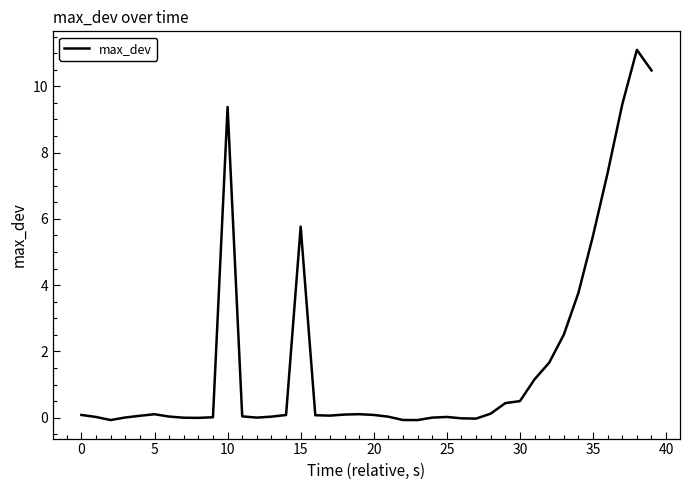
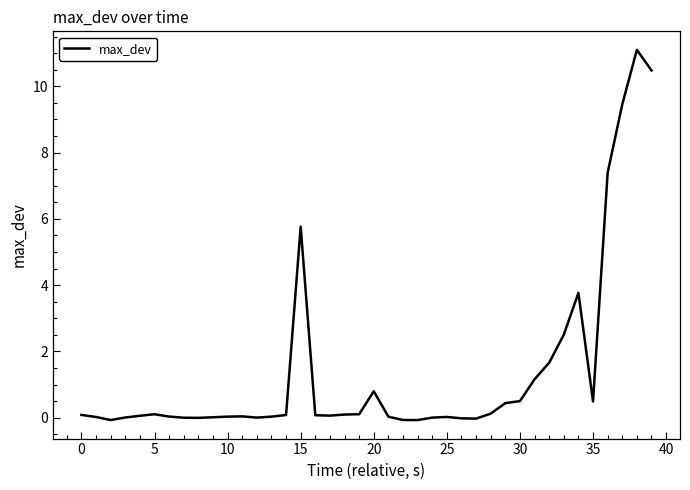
10: 9.4 -> 0.0
20: 0.1 -> 0.8
35: 5.5 -> 0.5
